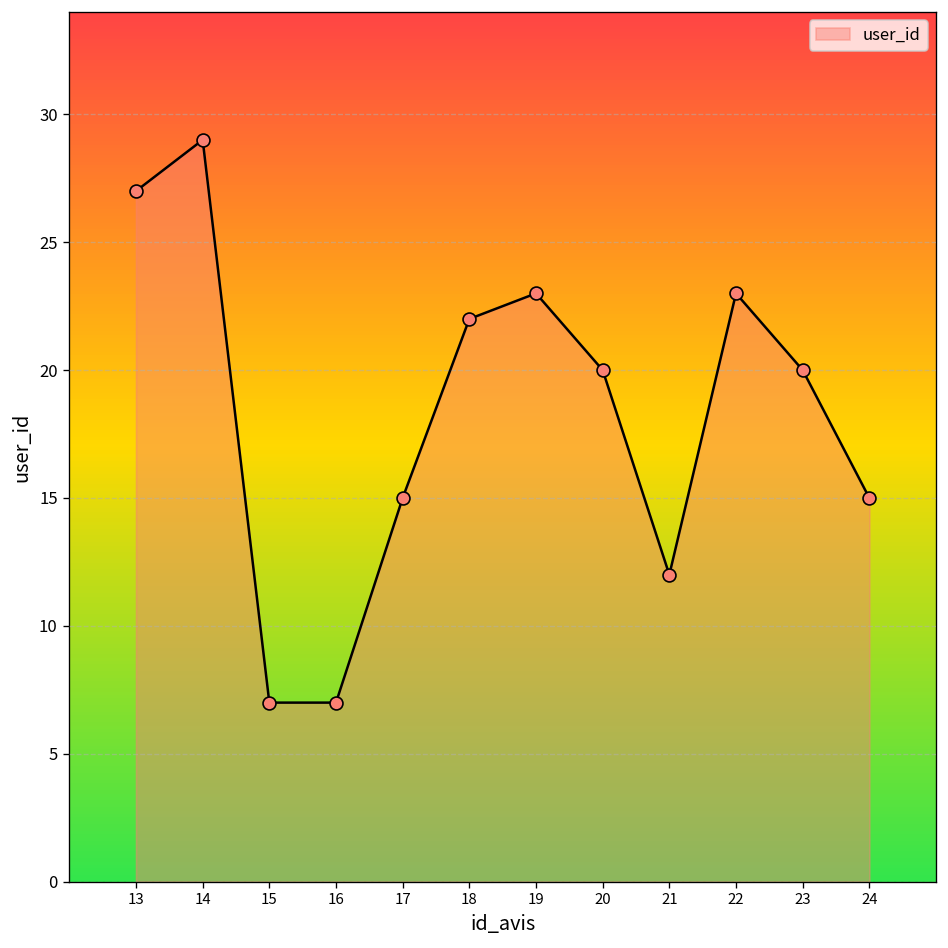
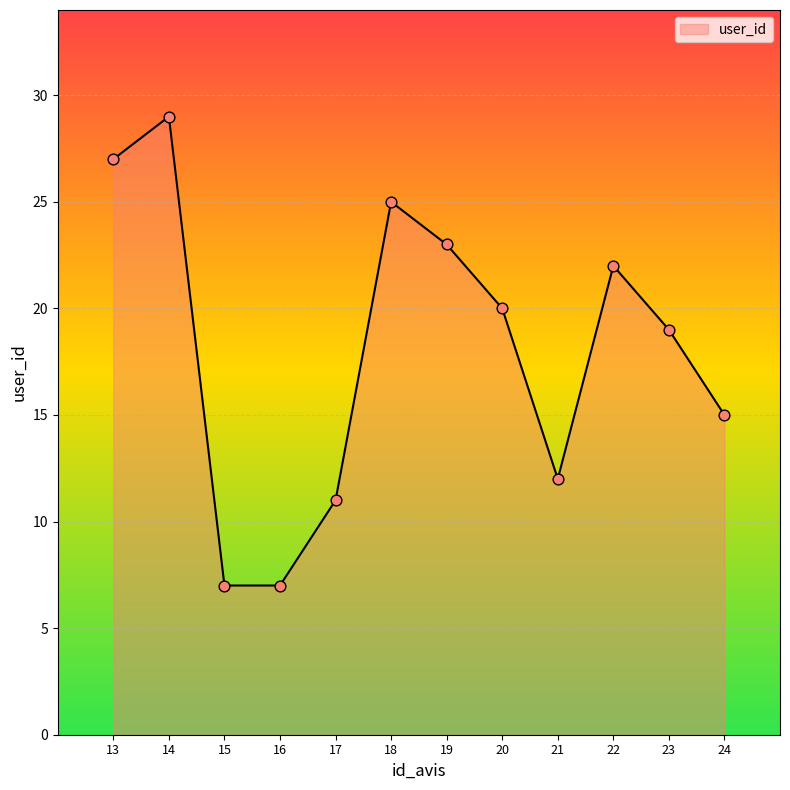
17: 15 -> 11
18: 22 -> 25
22: 23 -> 22
23: 20 -> 19
